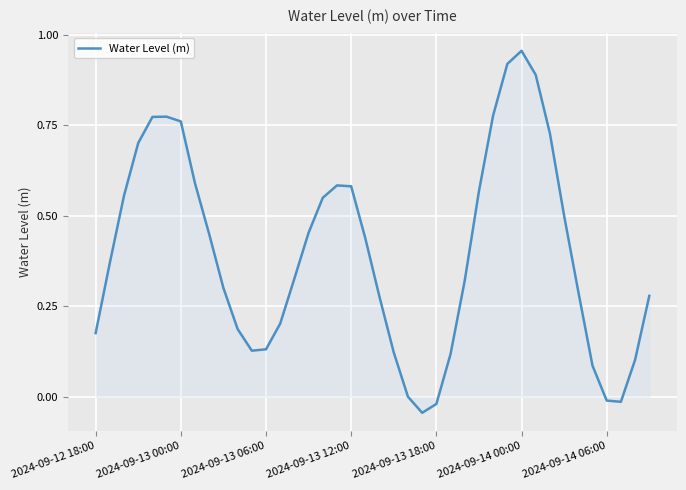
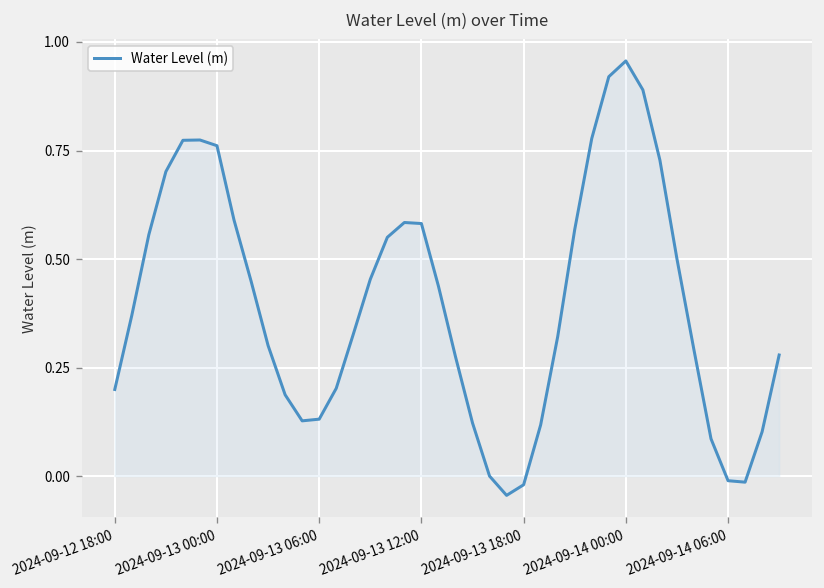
Water Level (m), 2024-09-12 18:00: 0.18 -> 0.20
